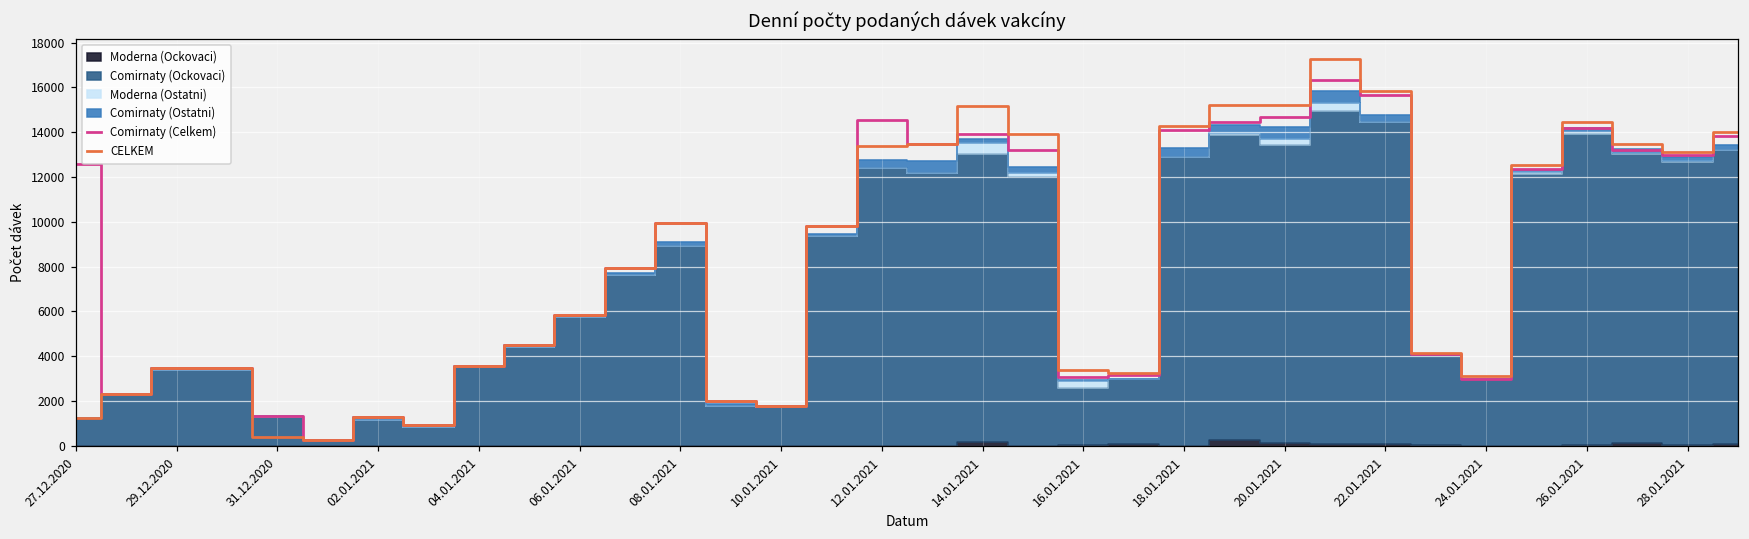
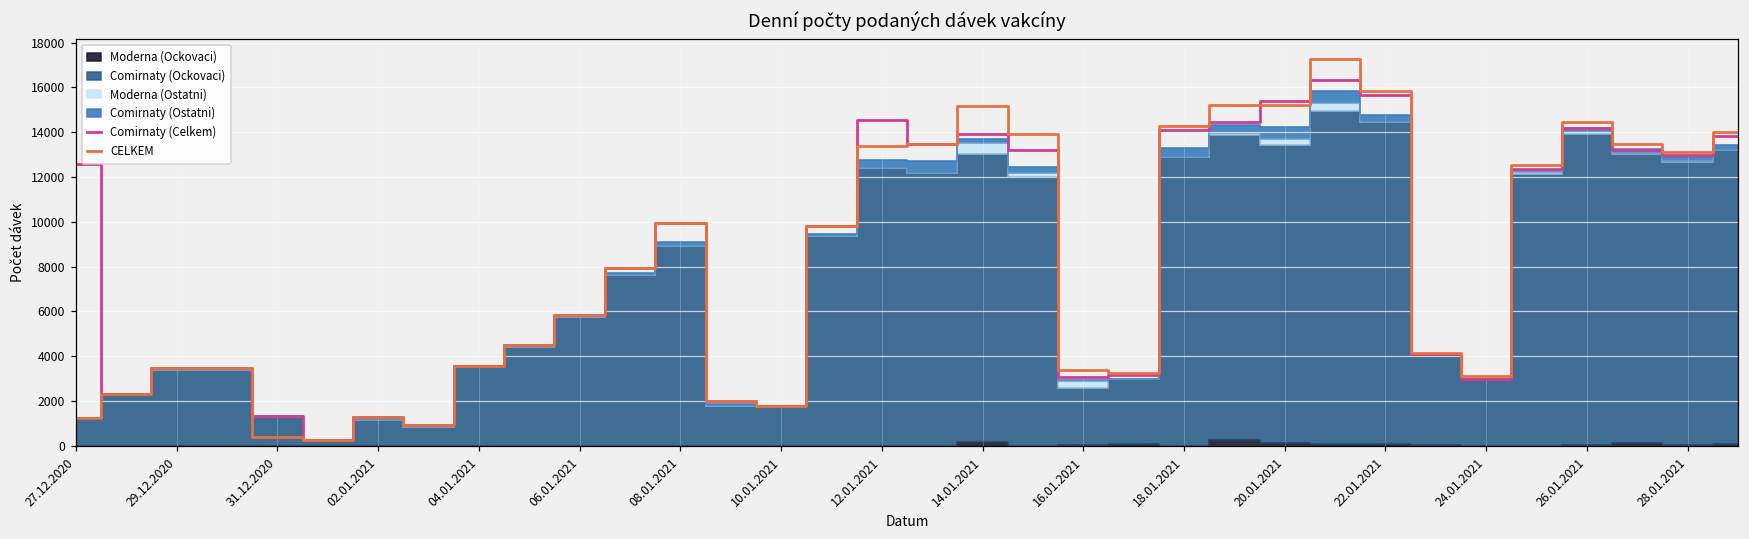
Comirnaty (Celkem), 20.01.2021: 14700 -> 15400
